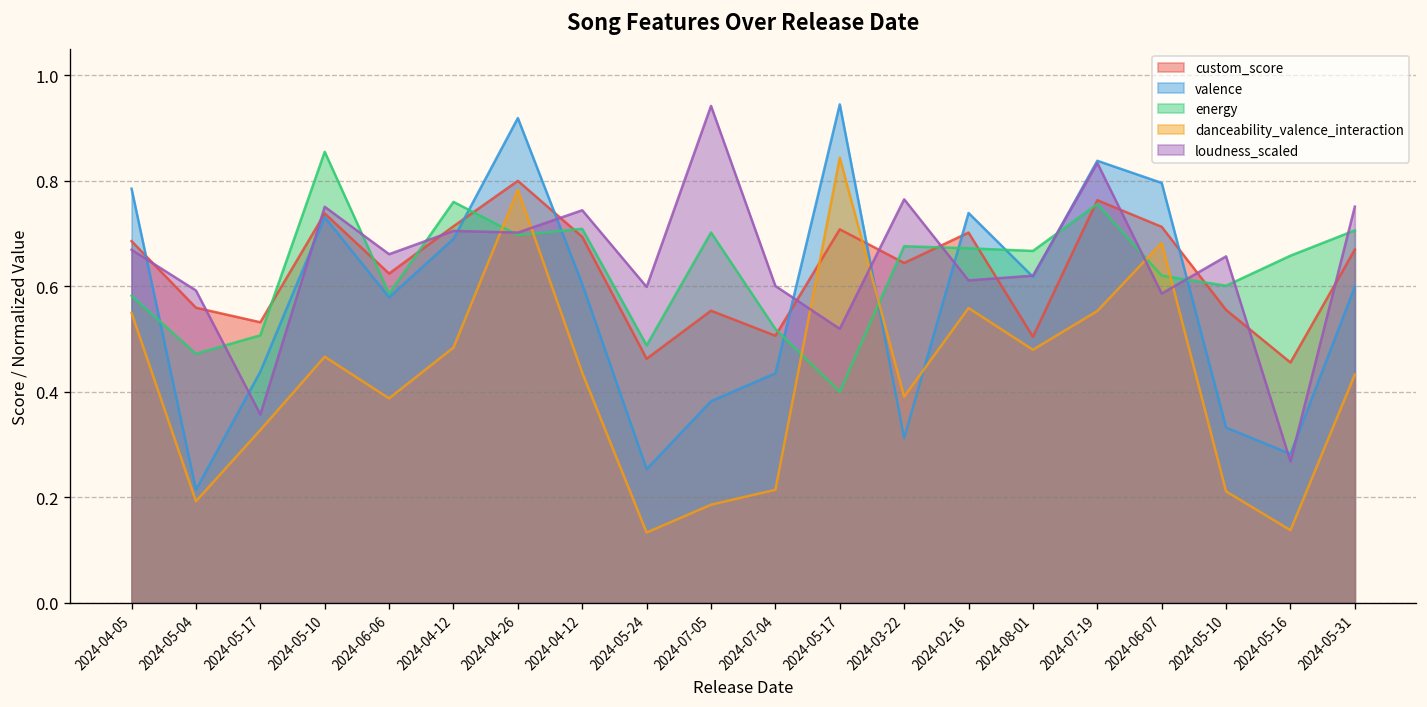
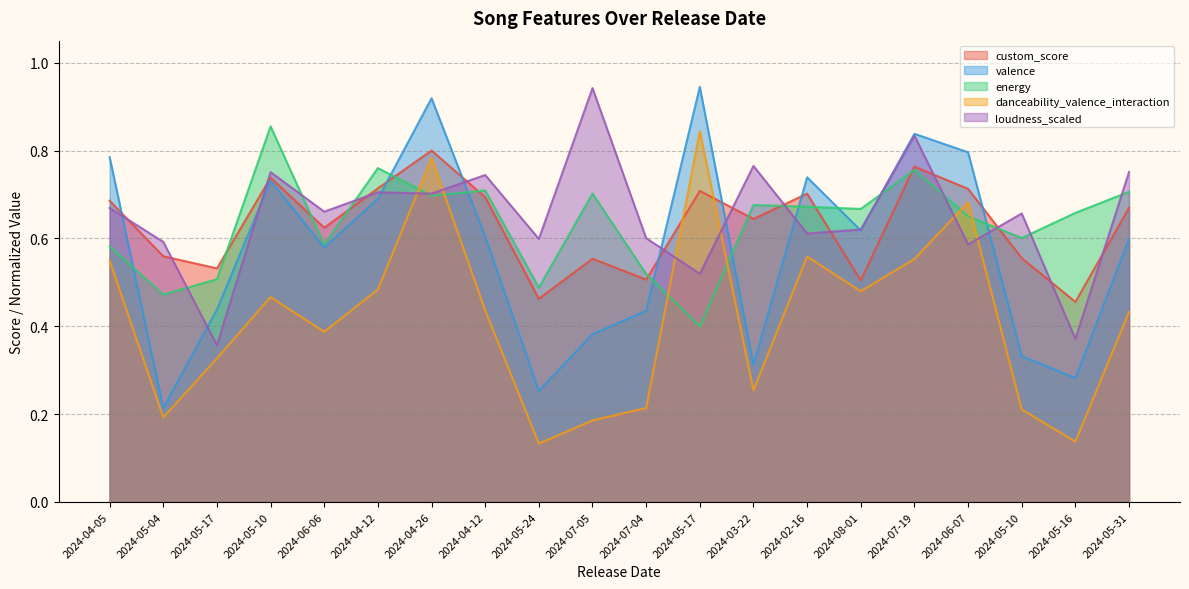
danceability_valence_interaction, 2024-03-22: 0.39 -> 0.25
energy, 2024-06-07: 0.62 -> 0.65
loudness_scaled, 2024-05-16: 0.27 -> 0.37
